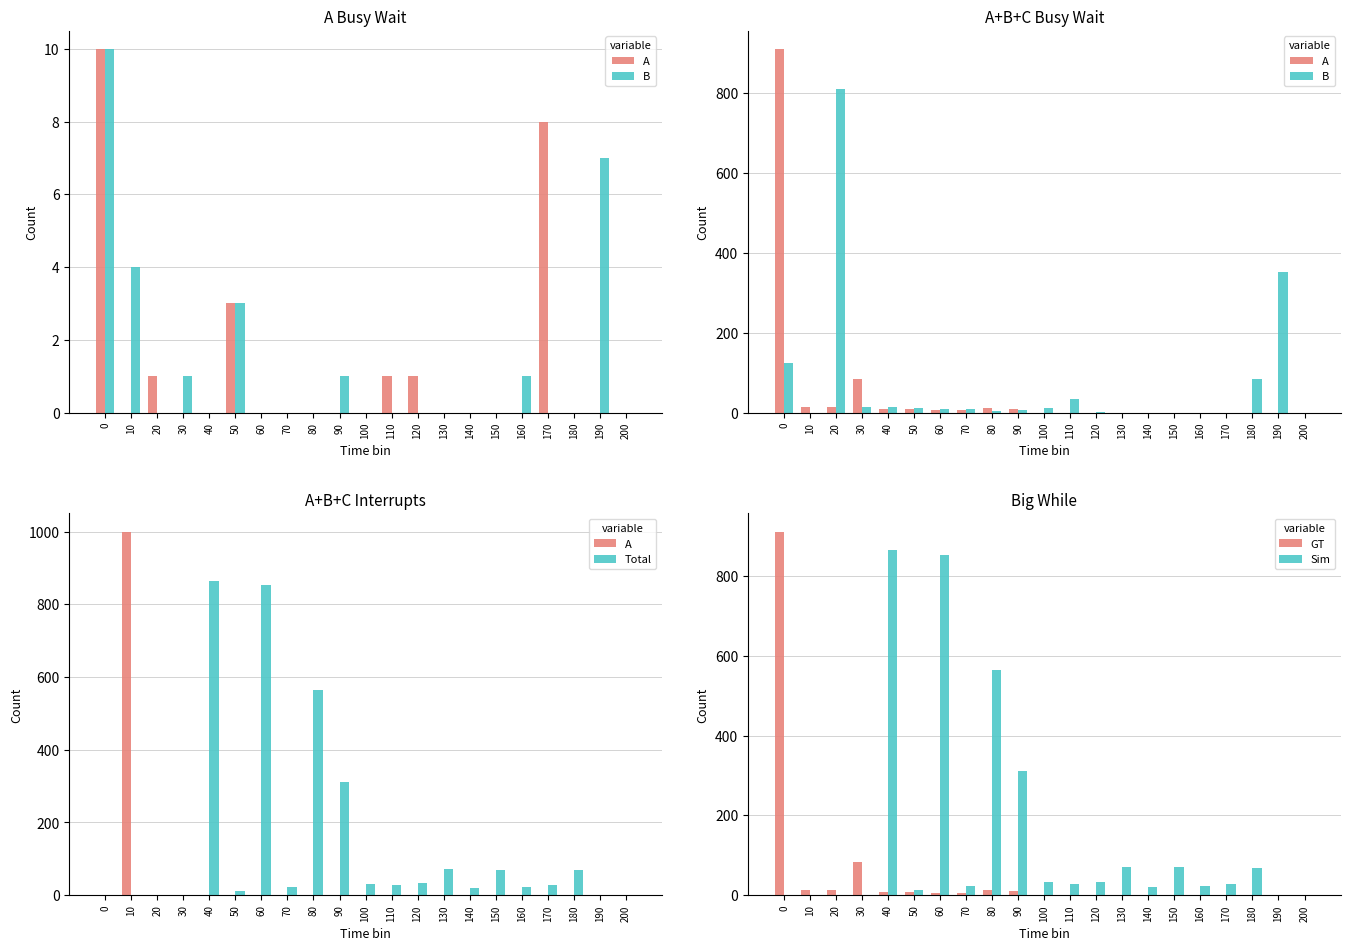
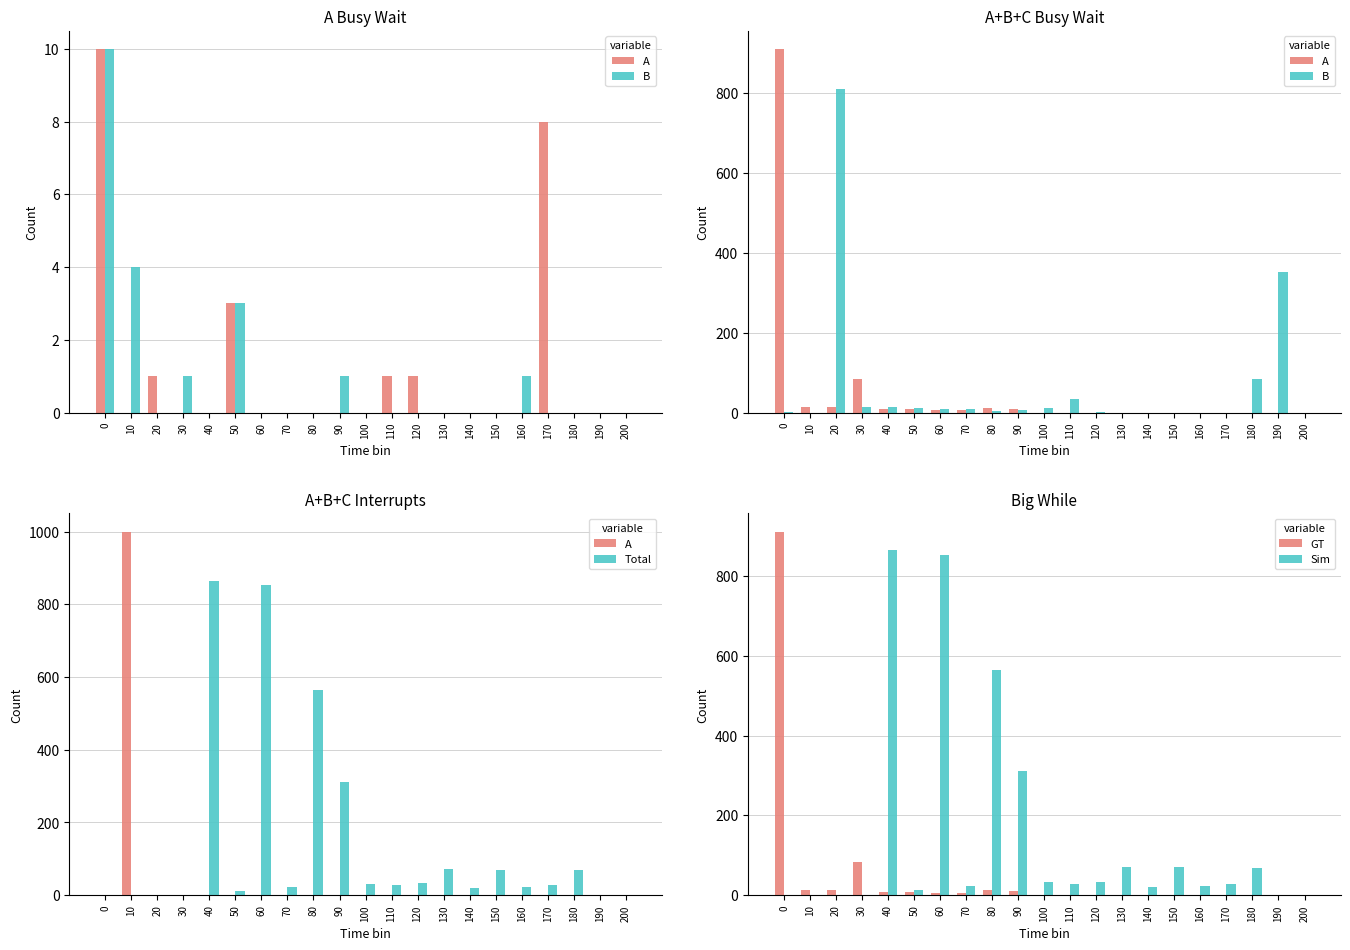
A Busy Wait, B, 190: 7 -> 0
A+B+C Busy Wait, B, 0: 130 -> 0
